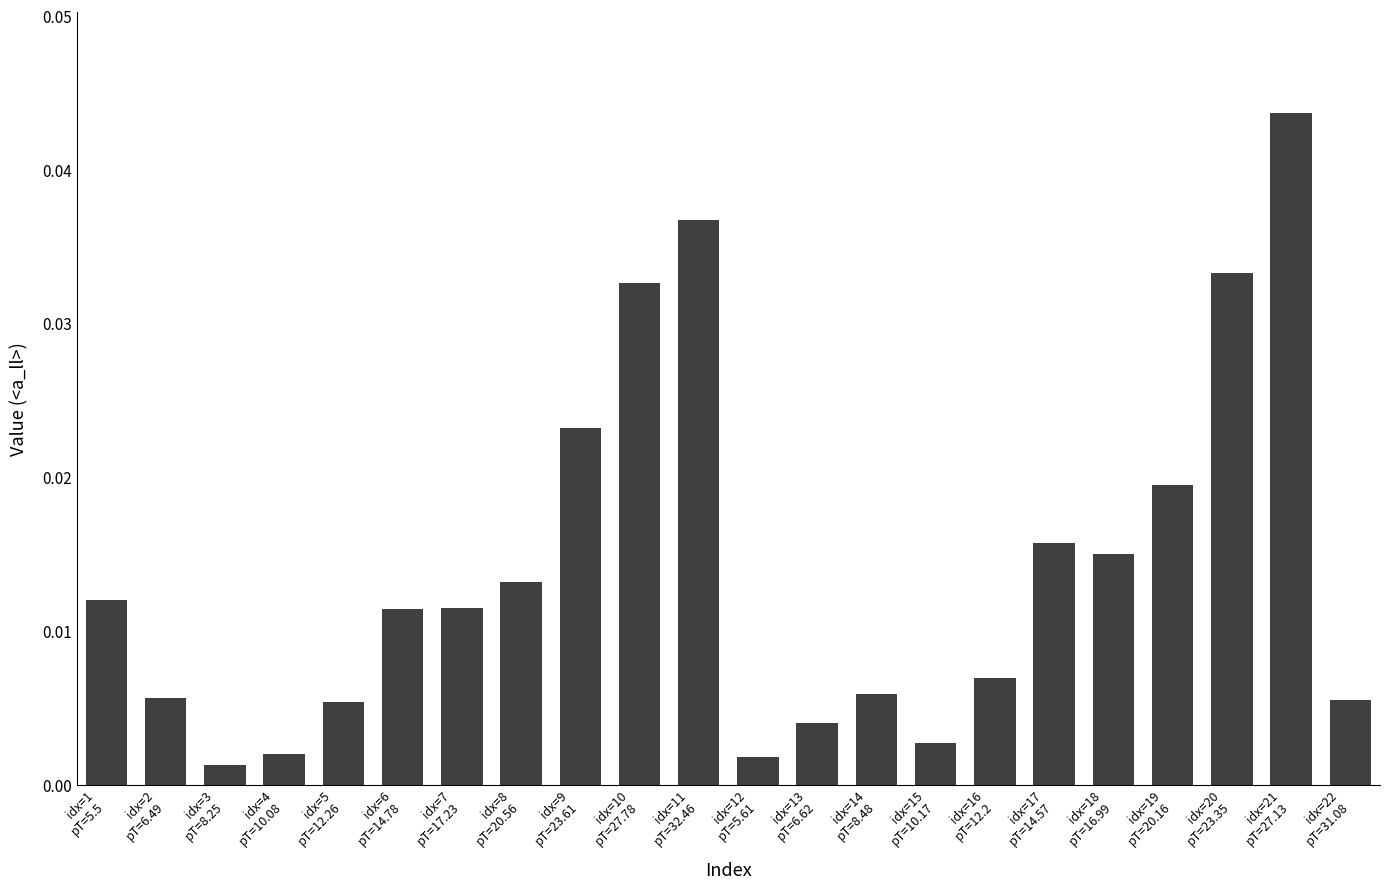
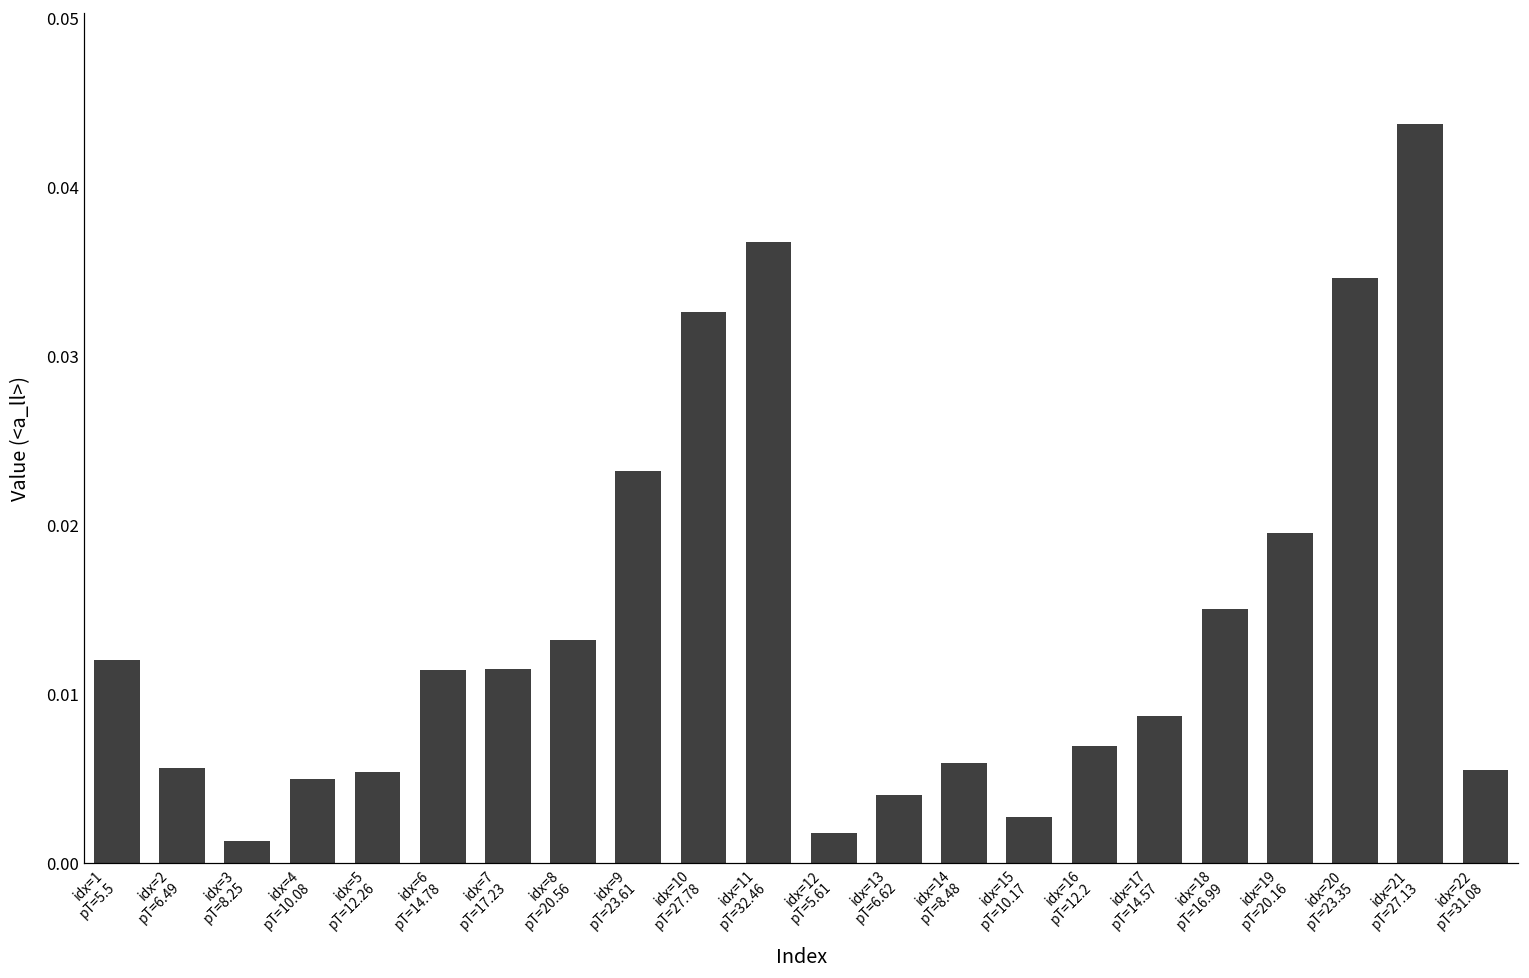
idx=4 pT=10.08: 0.002 -> 0.005
idx=17 pT=14.57: 0.0157 -> 0.0087
idx=20 pT=23.35: 0.0333 -> 0.0346
